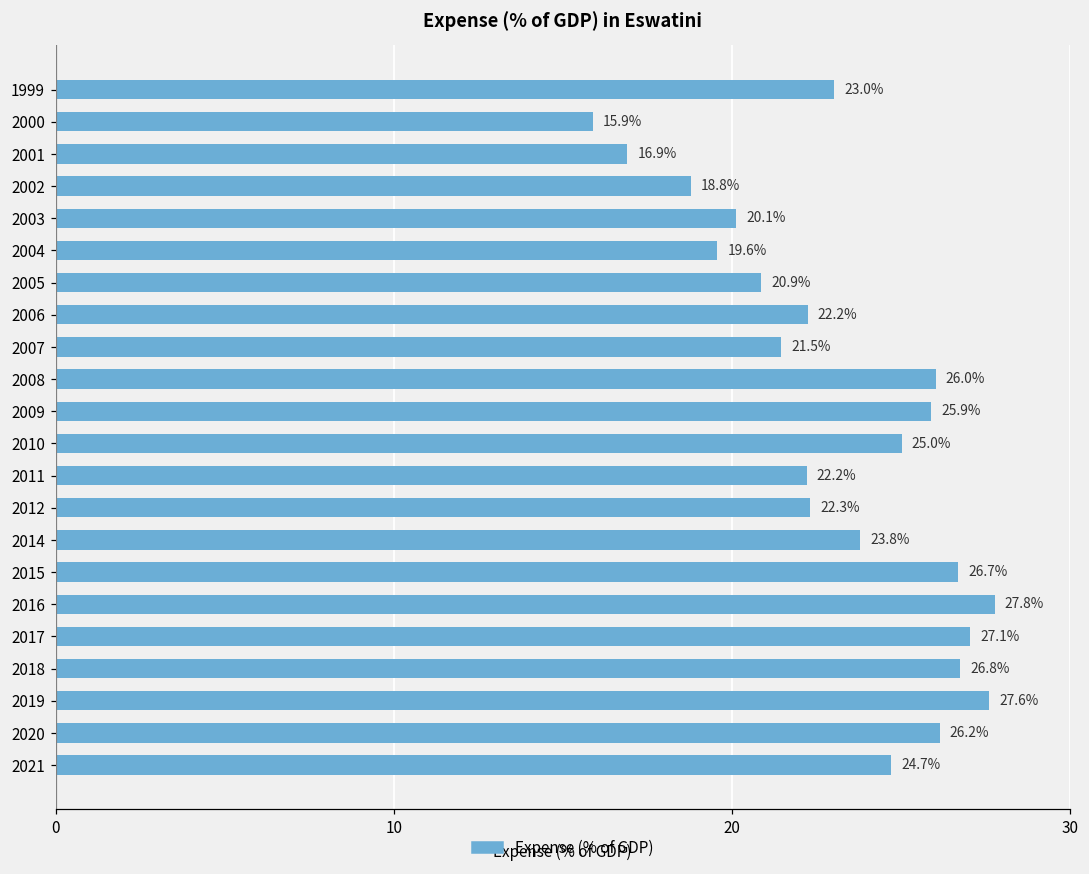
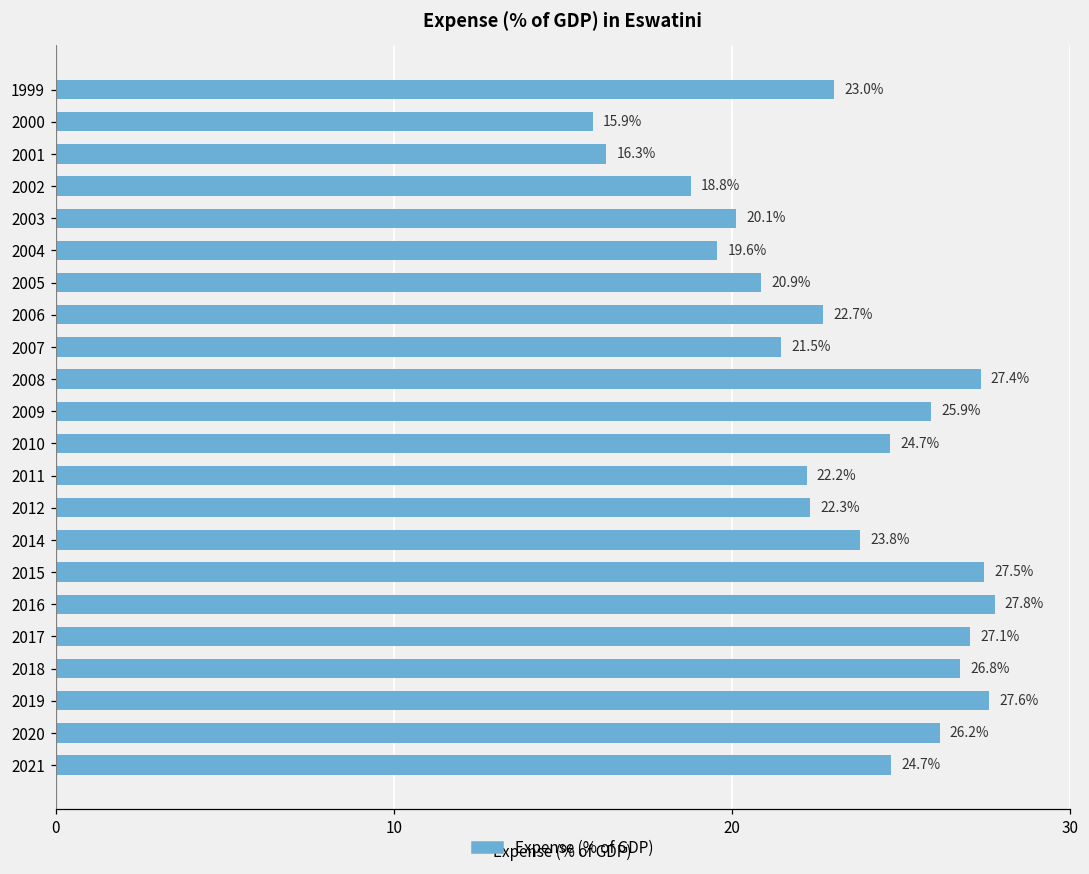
2001: 16.9% -> 16.3%
2006: 22.2% -> 22.7%
2008: 26.0% -> 27.4%
2010: 25.0% -> 24.7%
2015: 26.7% -> 27.5%
